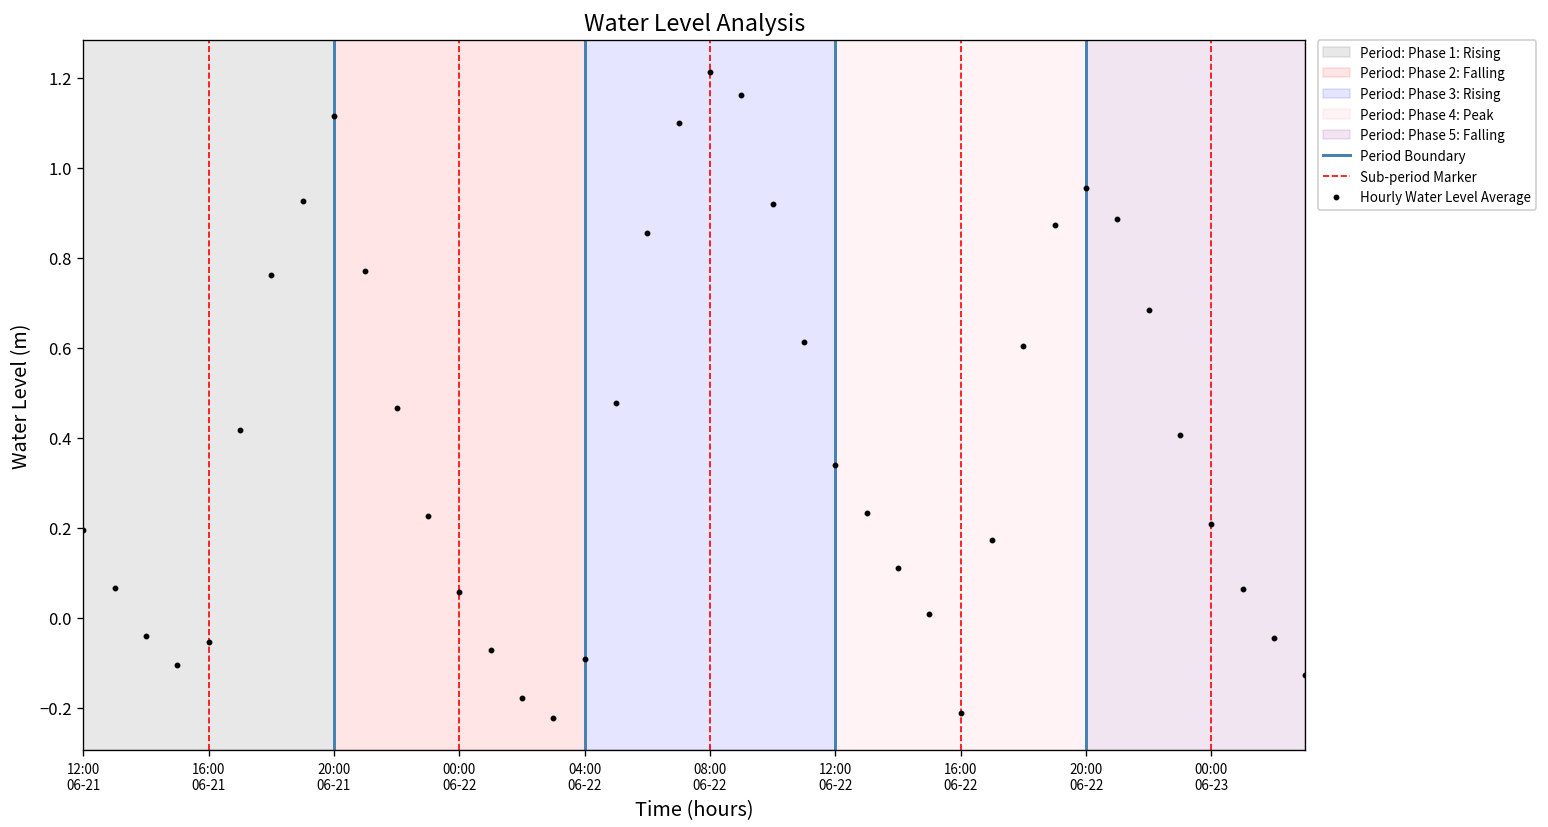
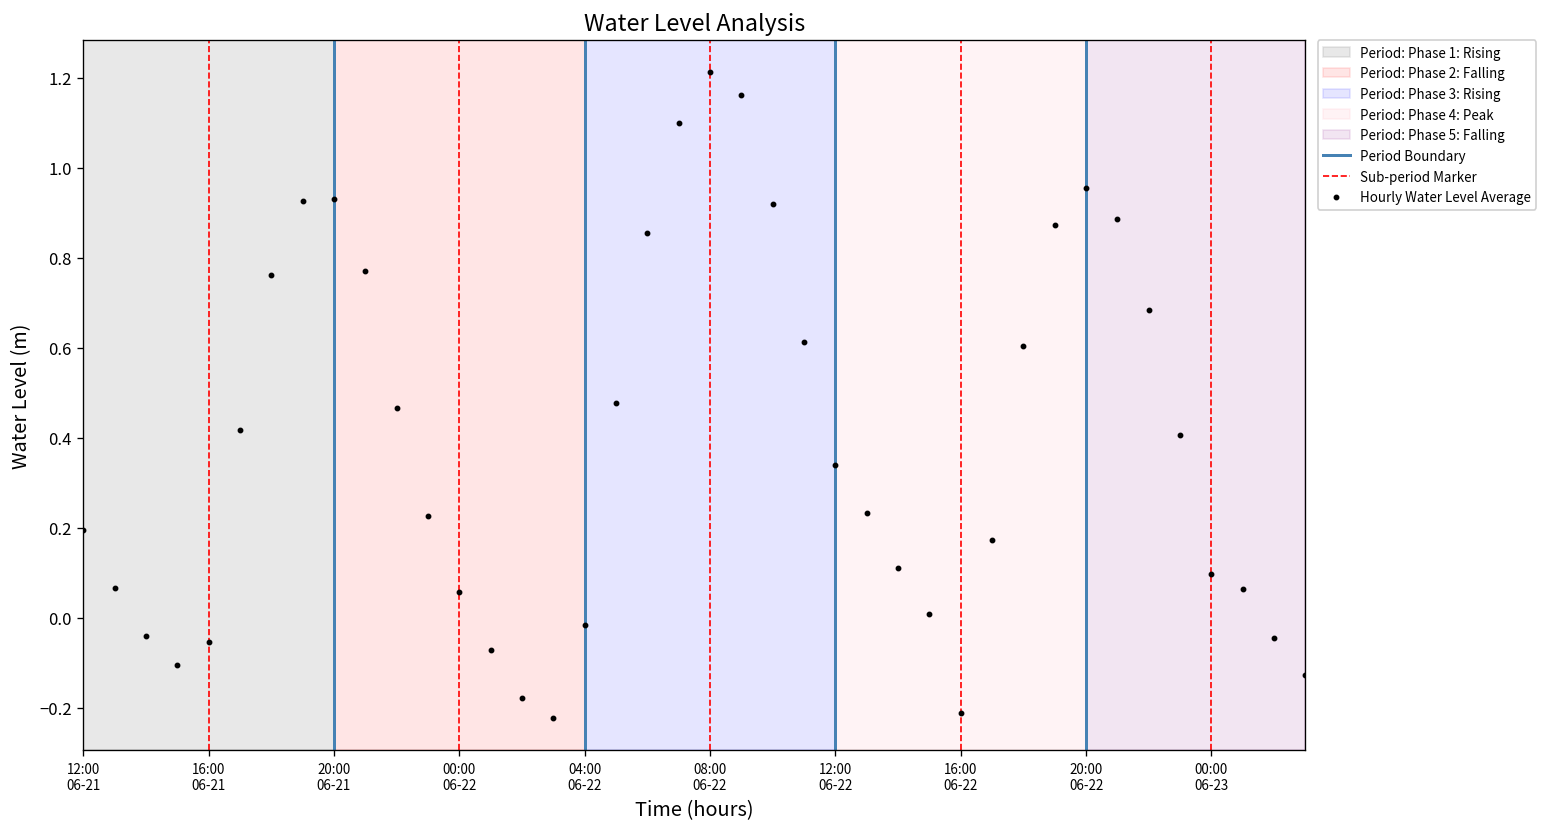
20:00 06-21: 1.11 -> 0.93
04:00 06-22: -0.09 -> -0.02
00:00 06-23: 0.21 -> 0.10
